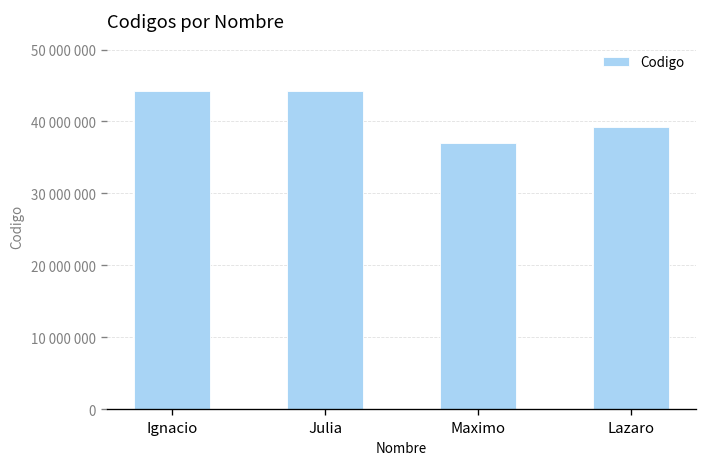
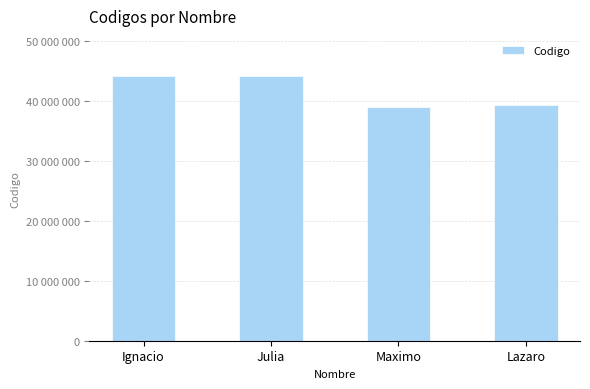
Maximo: 37000000 -> 39000000
